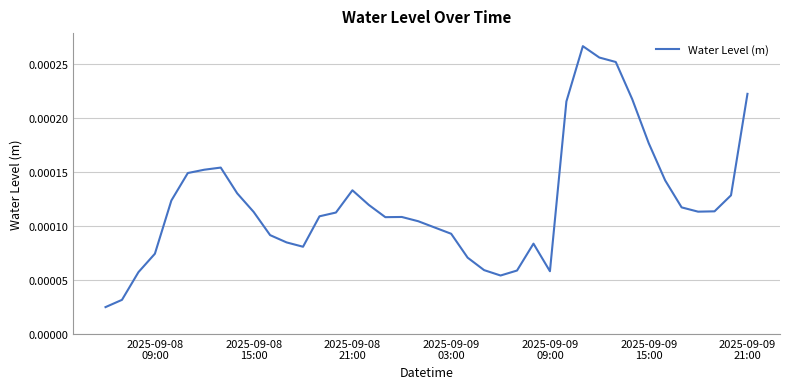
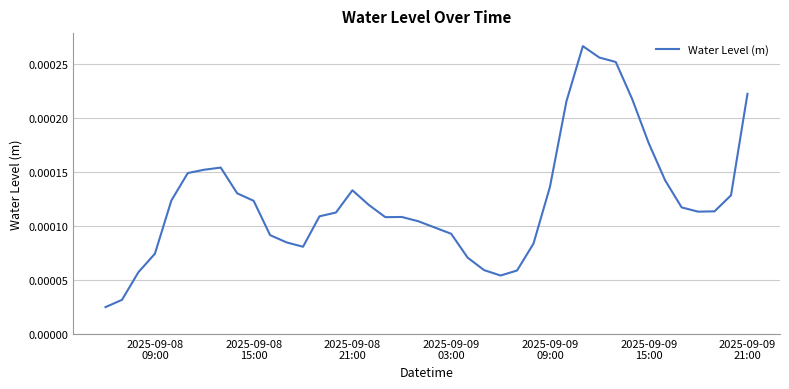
2025-09-08 15:00: 0.000113 -> 0.000123
2025-09-09 09:00: 0.000058 -> 0.000136
